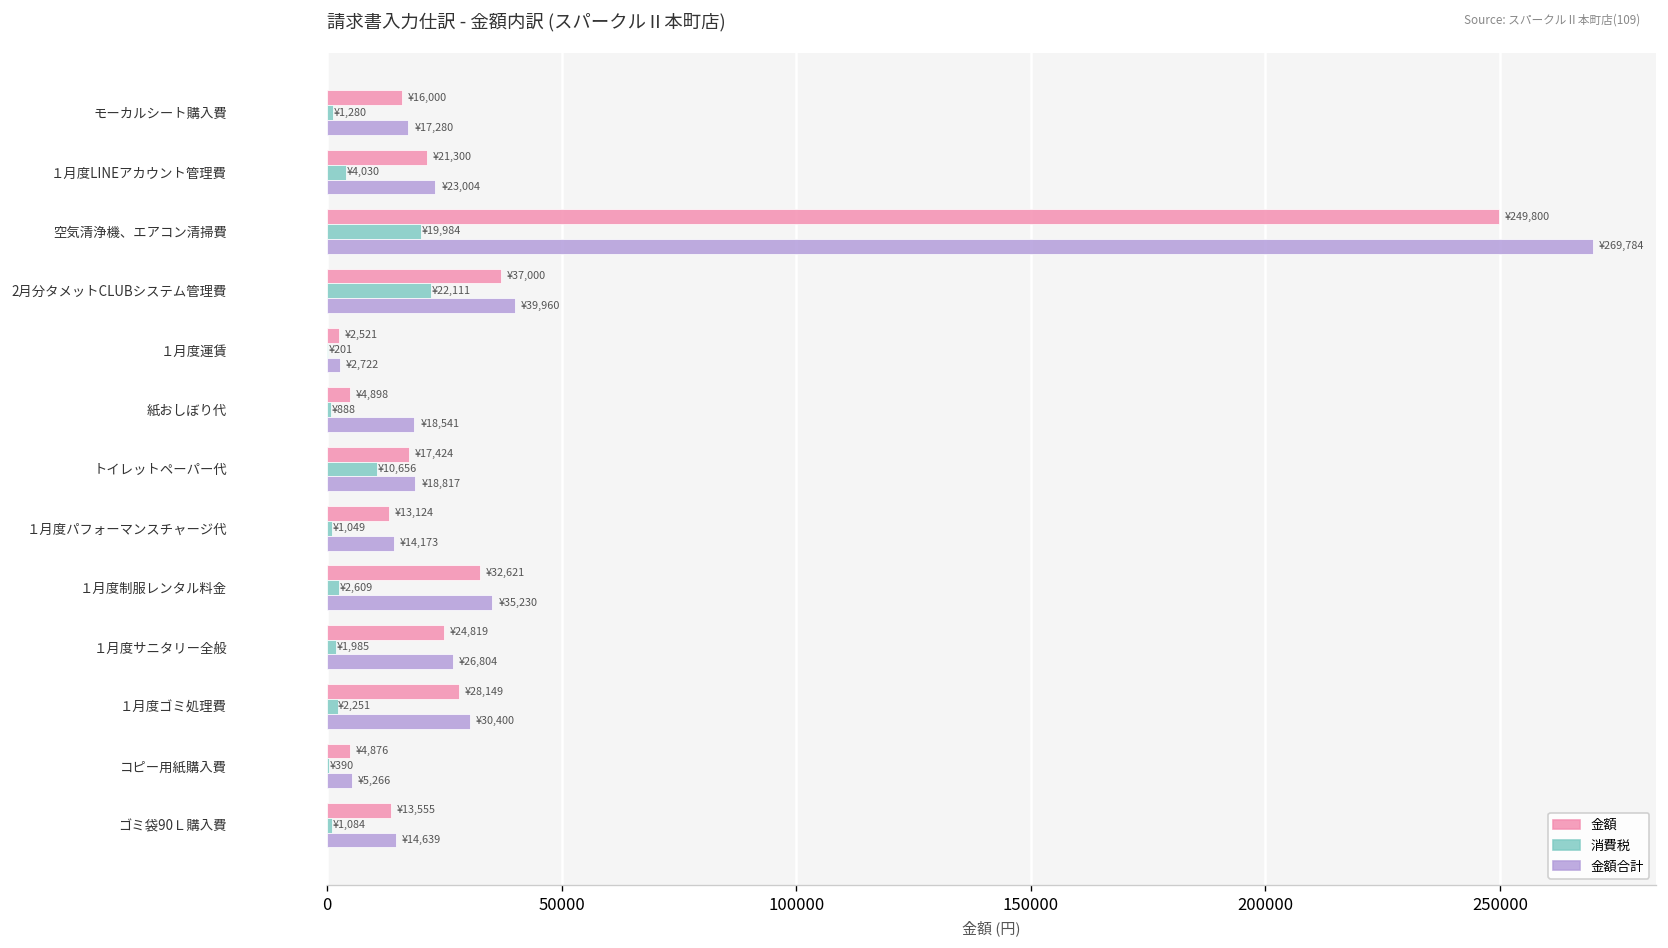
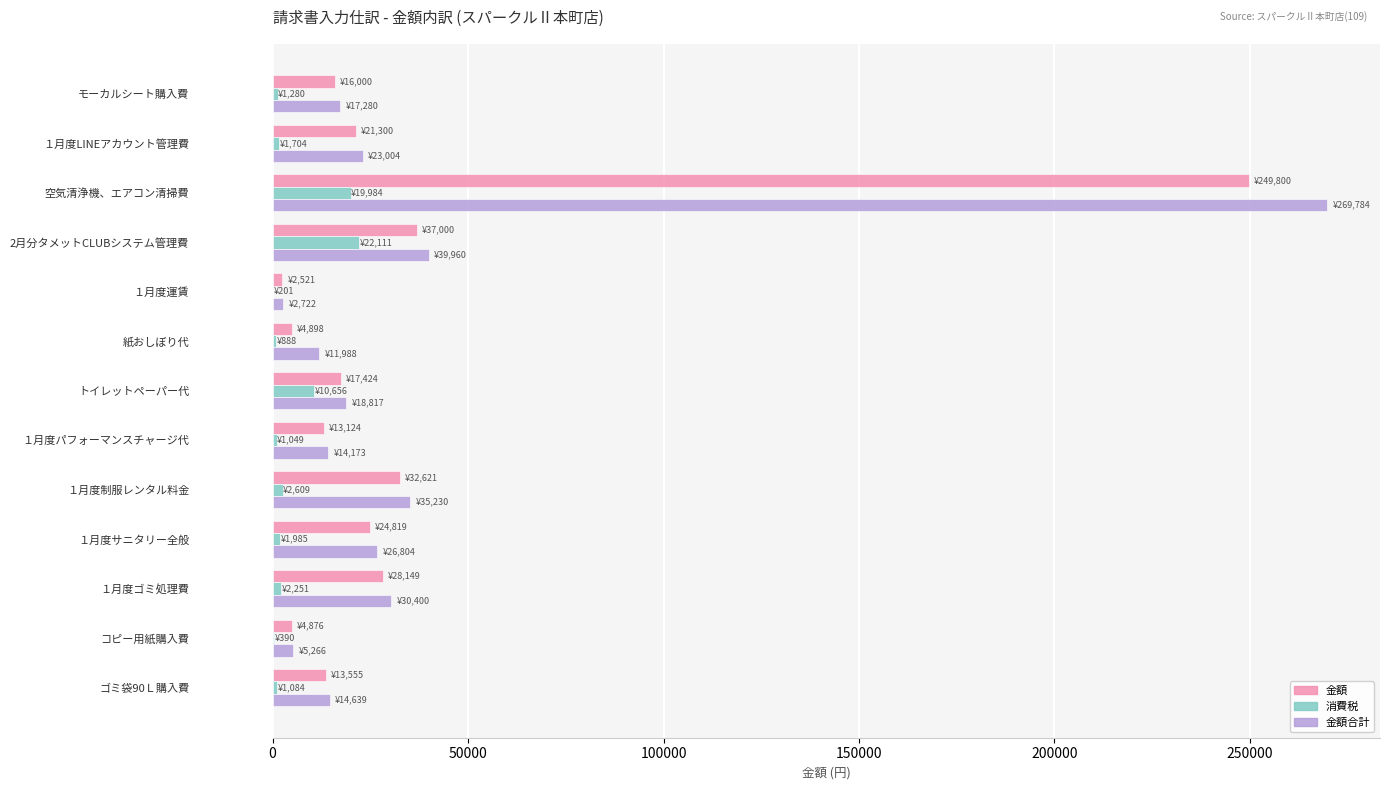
消費税, １月度LINEアカウント管理費: ¥4,030 -> ¥1,704
金額合計, 紙おしぼり代: ¥18,541 -> ¥11,988
